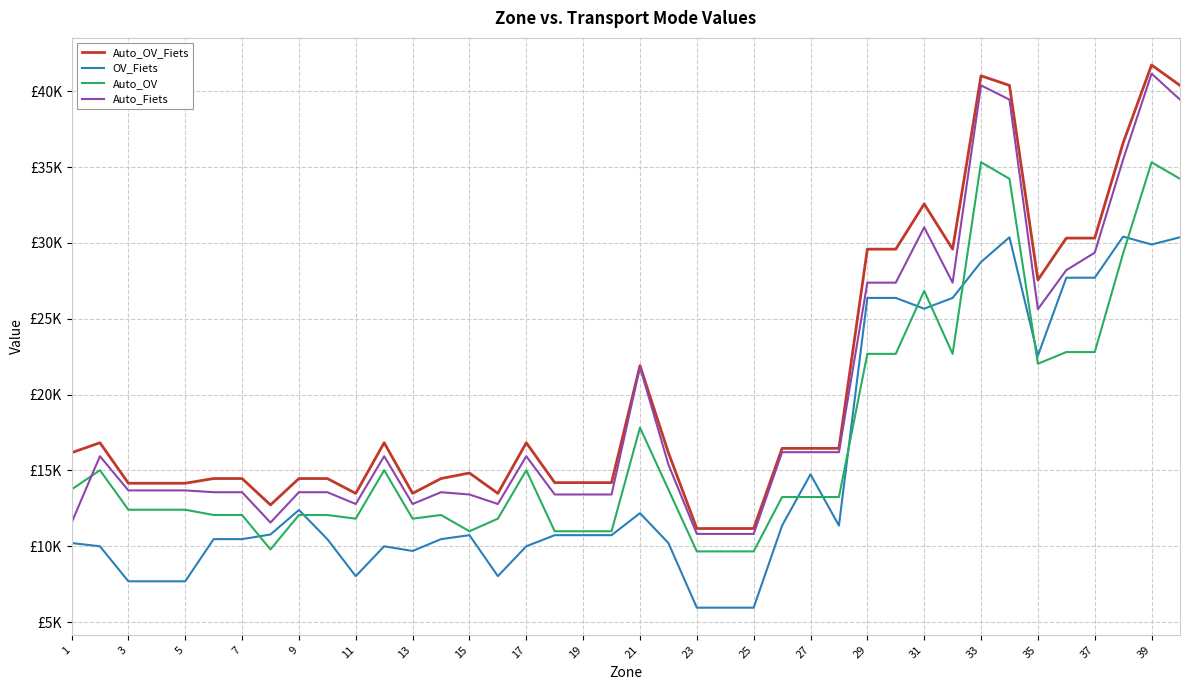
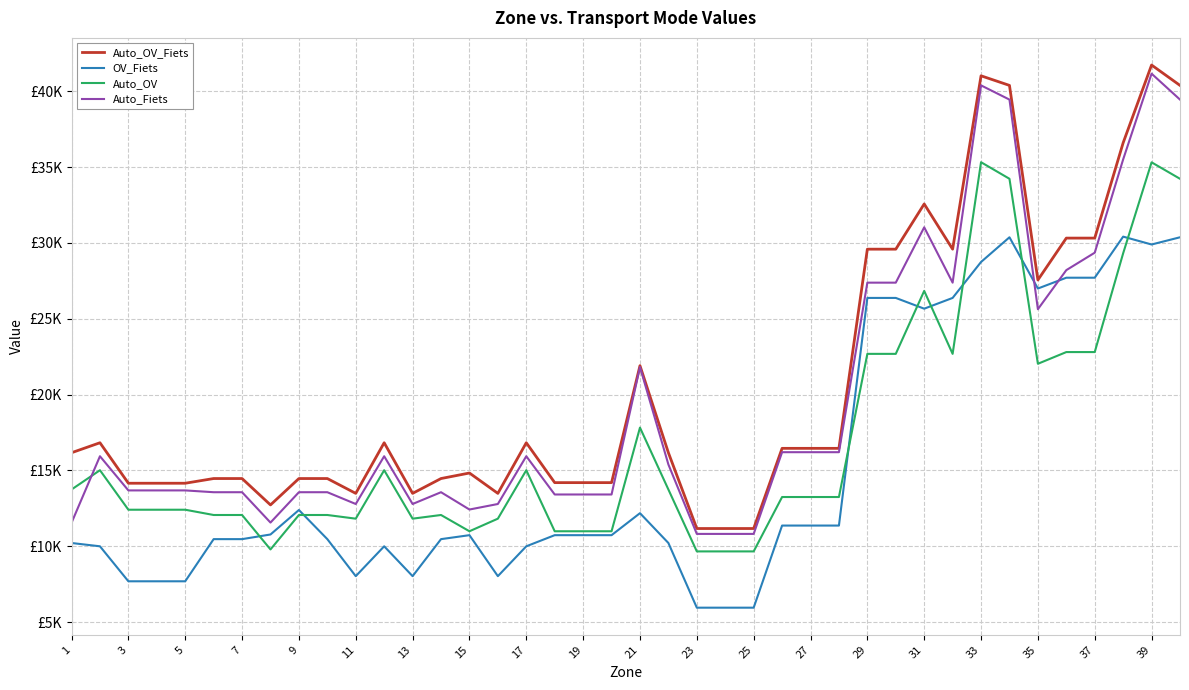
OV_Fiets, 13: £9700 -> £8000
Auto_Fiets, 15: £13400 -> £12400
OV_Fiets, 27: £14700 -> £11400
OV_Fiets, 35: £22600 -> £27000
